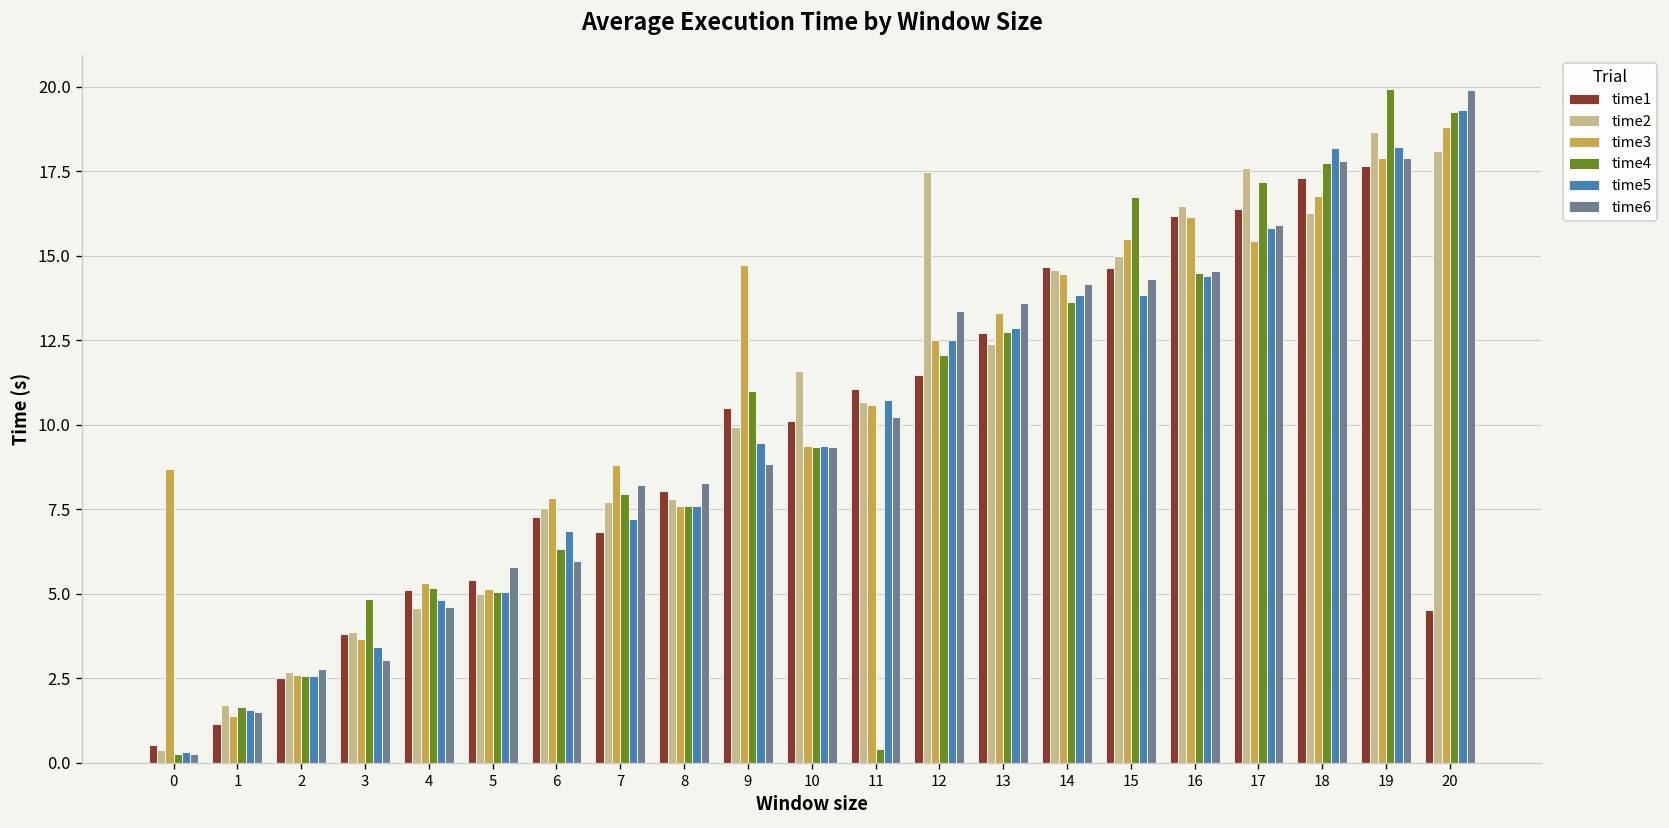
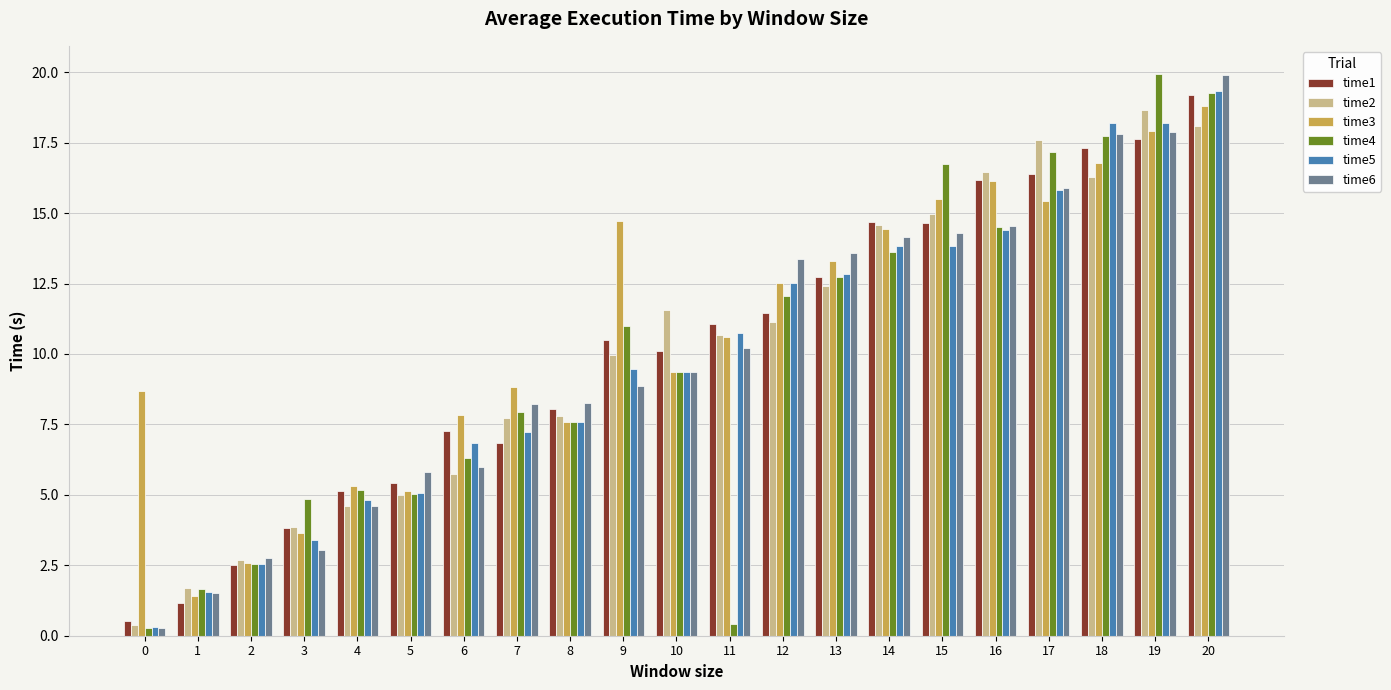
time2, 6: 7.6 -> 5.7
time2, 12: 17.5 -> 11.1
time1, 20: 4.5 -> 19.2
